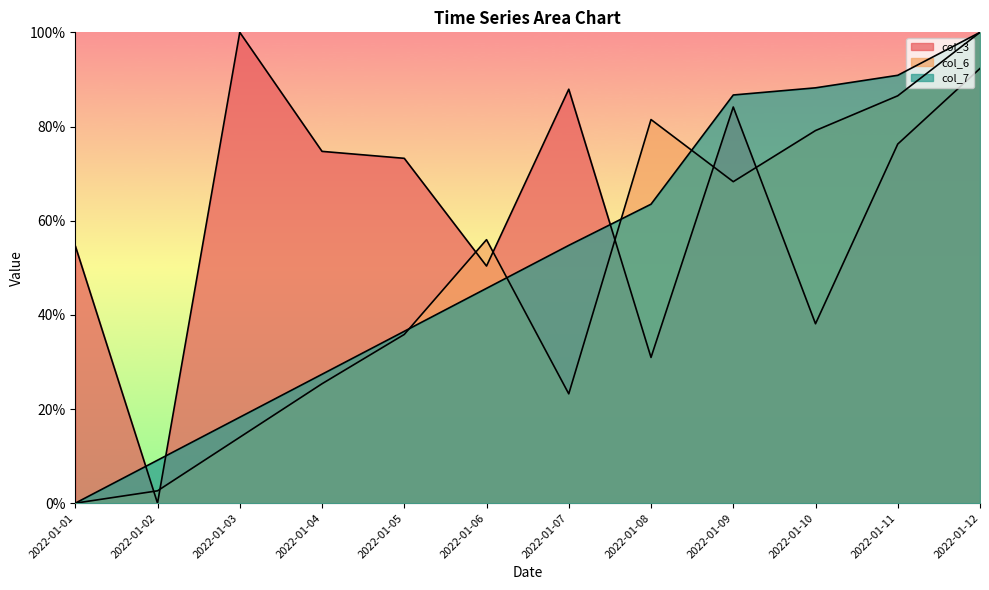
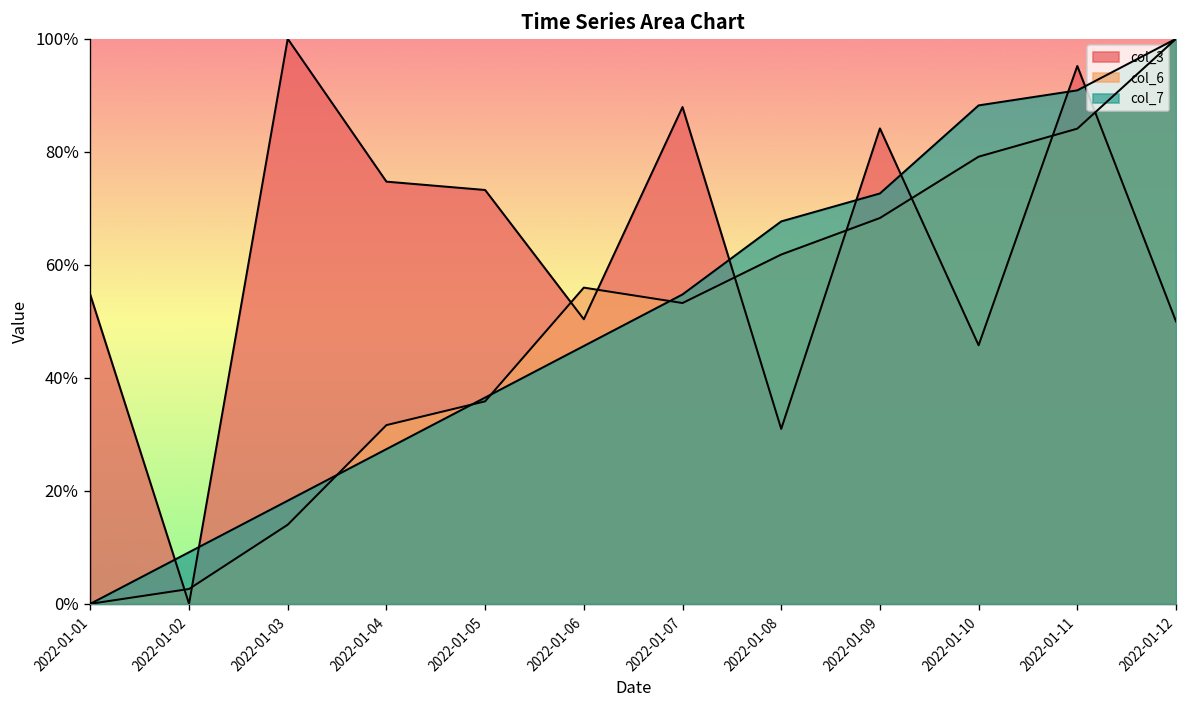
col_6, 2022-01-04: 25% -> 32%
col_6, 2022-01-07: 23% -> 53%
col_6, 2022-01-08: 81% -> 62%
col_7, 2022-01-08: 63% -> 68%
col_7, 2022-01-09: 87% -> 73%
col_3, 2022-01-10: 38% -> 46%
col_3, 2022-01-11: 76% -> 95%
col_6, 2022-01-11: 87% -> 84%
col_3, 2022-01-12: 92% -> 50%
